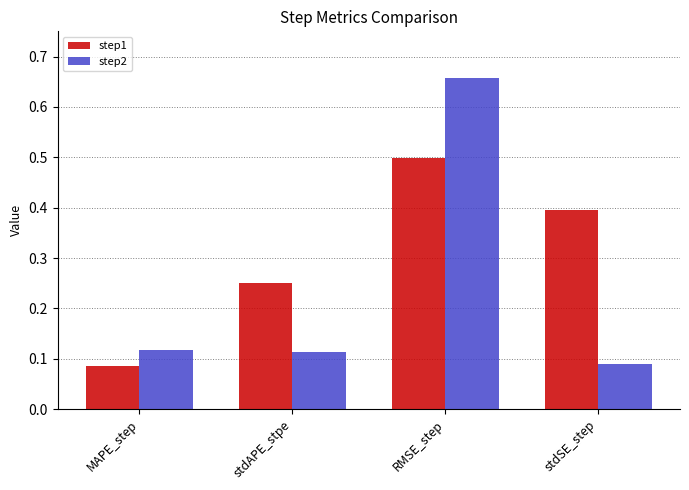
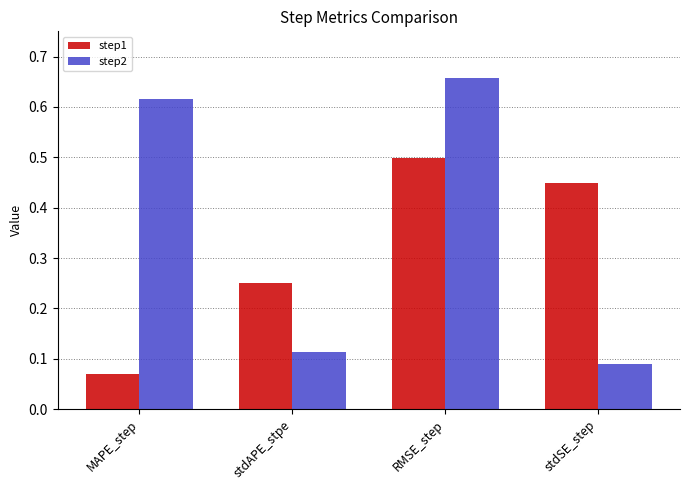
step1, MAPE_step: 0.09 -> 0.07
step2, MAPE_step: 0.12 -> 0.62
step1, stdSE_step: 0.39 -> 0.45
